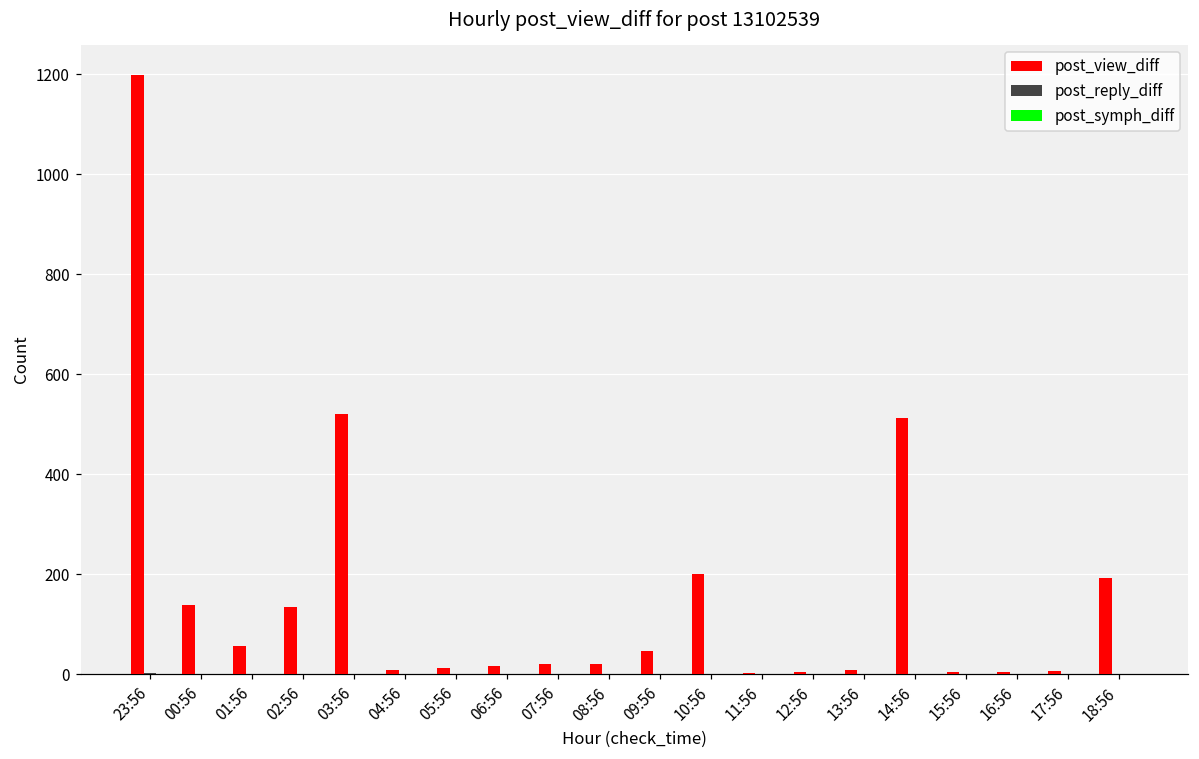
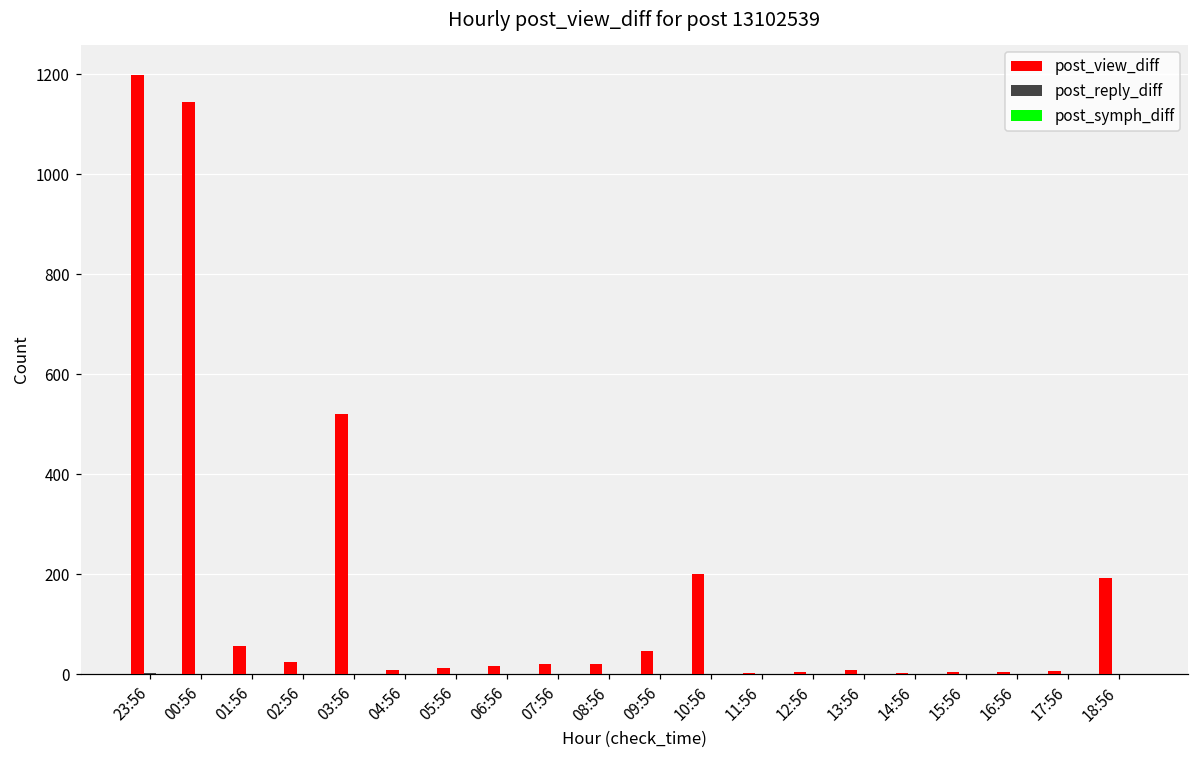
post_view_diff, 00:56: 140 -> 1140
post_view_diff, 02:56: 140 -> 20
post_view_diff, 14:56: 510 -> 0
